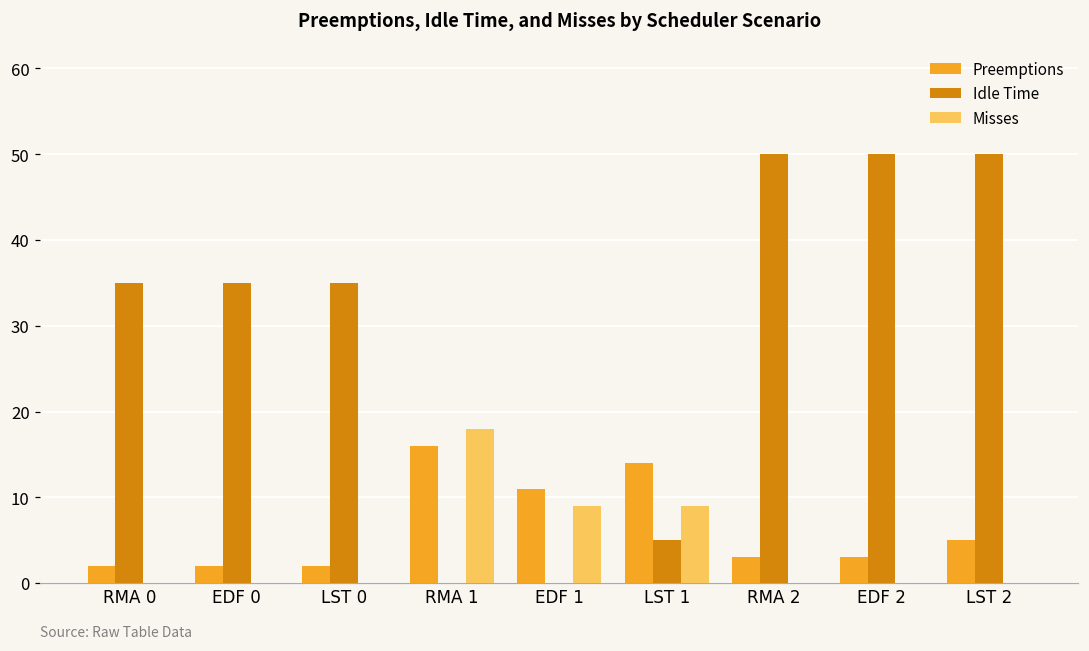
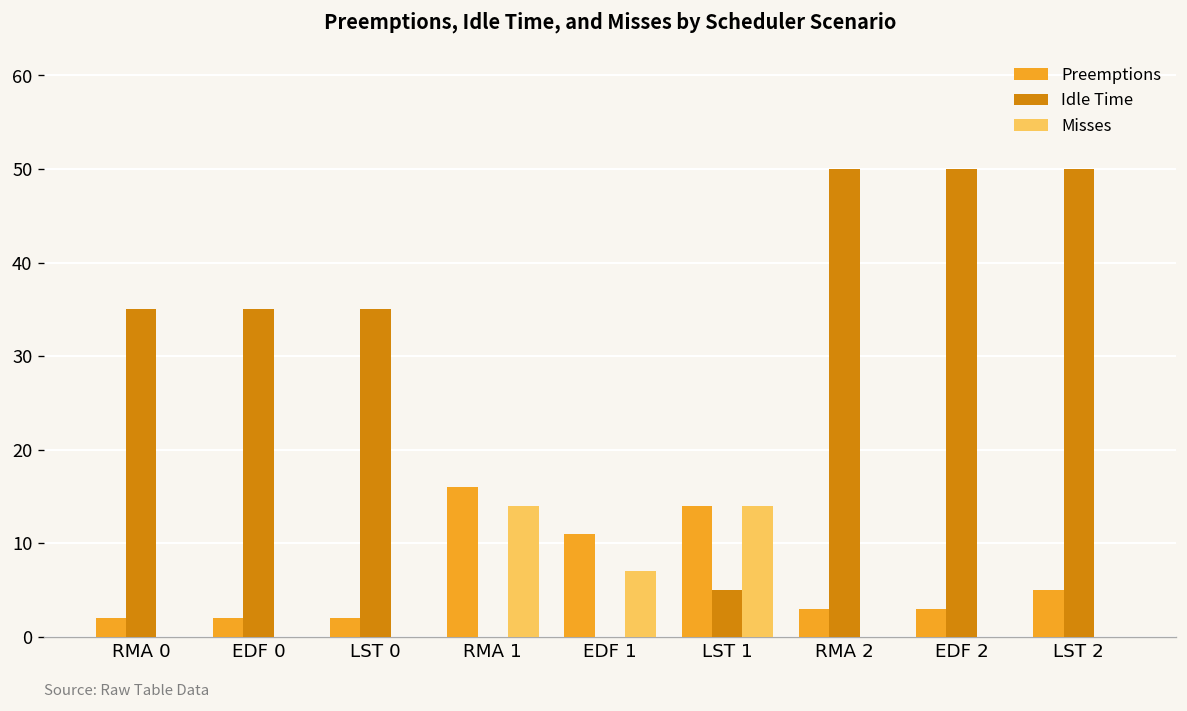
Misses, RMA 1: 18 -> 14
Misses, EDF 1: 9 -> 7
Misses, LST 1: 9 -> 14
